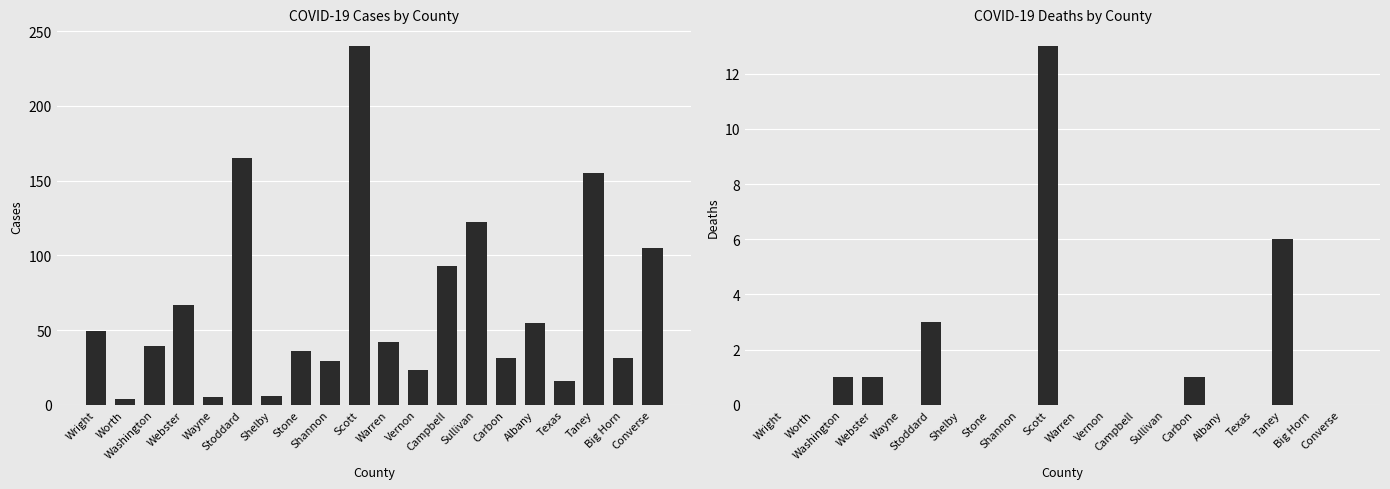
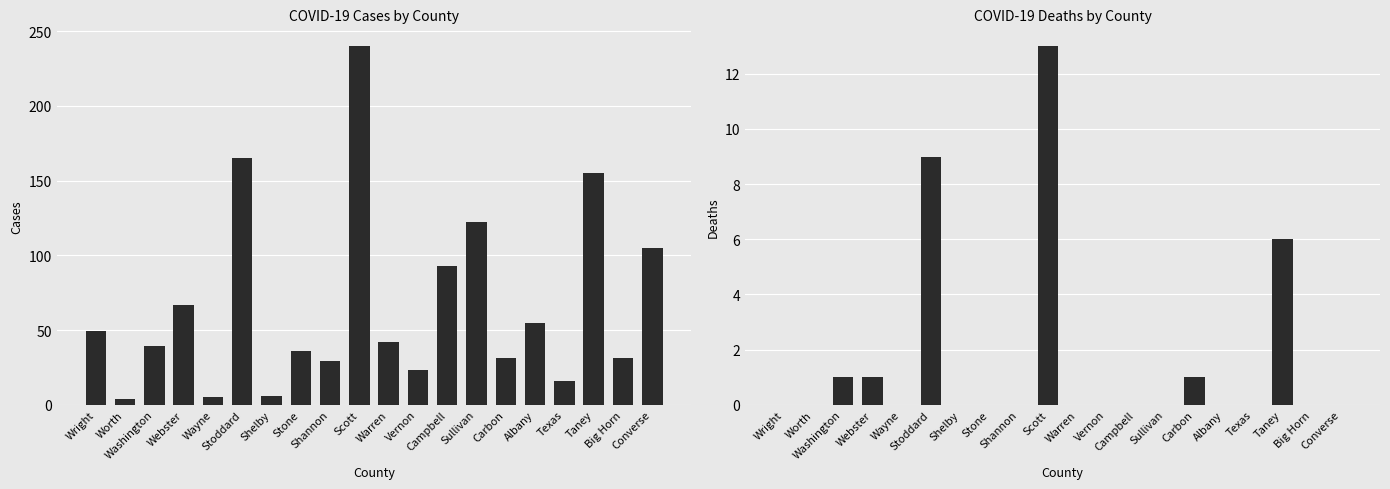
COVID-19 Deaths by County, Stoddard: 3 -> 9
